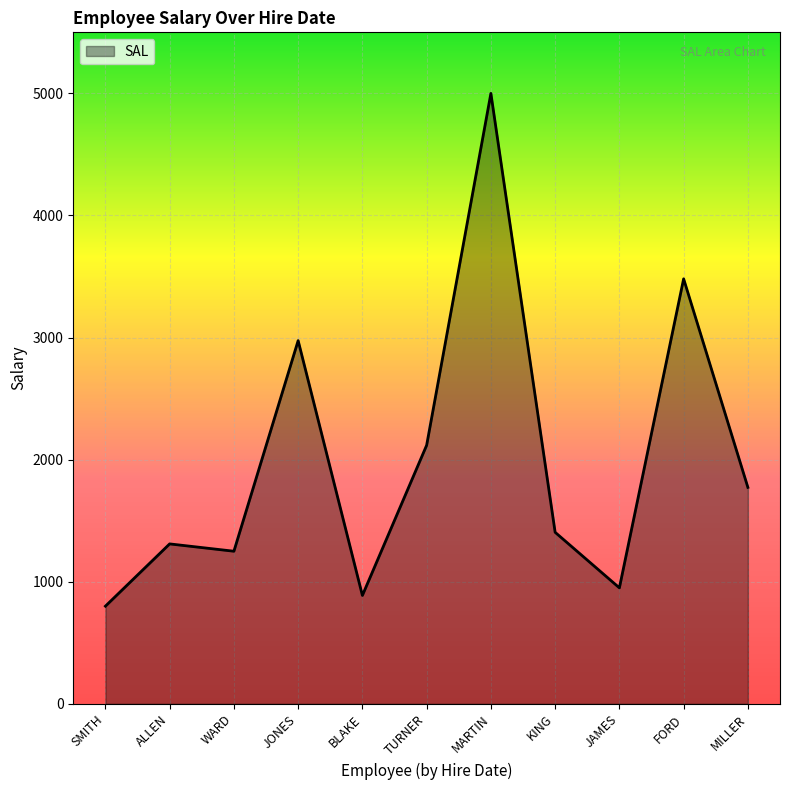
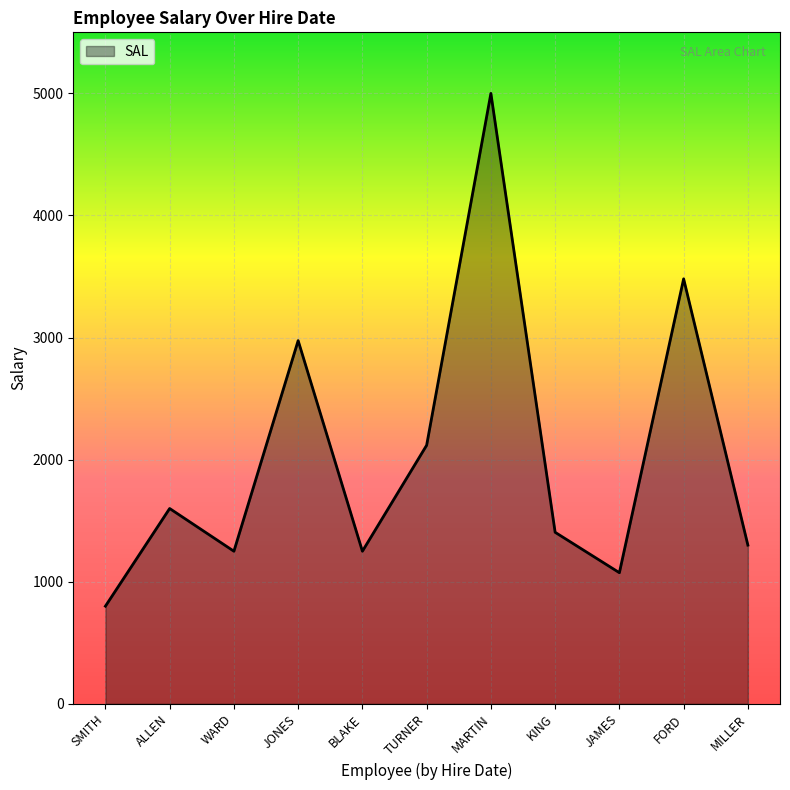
ALLEN: 1310 -> 1600
BLAKE: 890 -> 1250
JAMES: 950 -> 1070
MILLER: 1770 -> 1300
